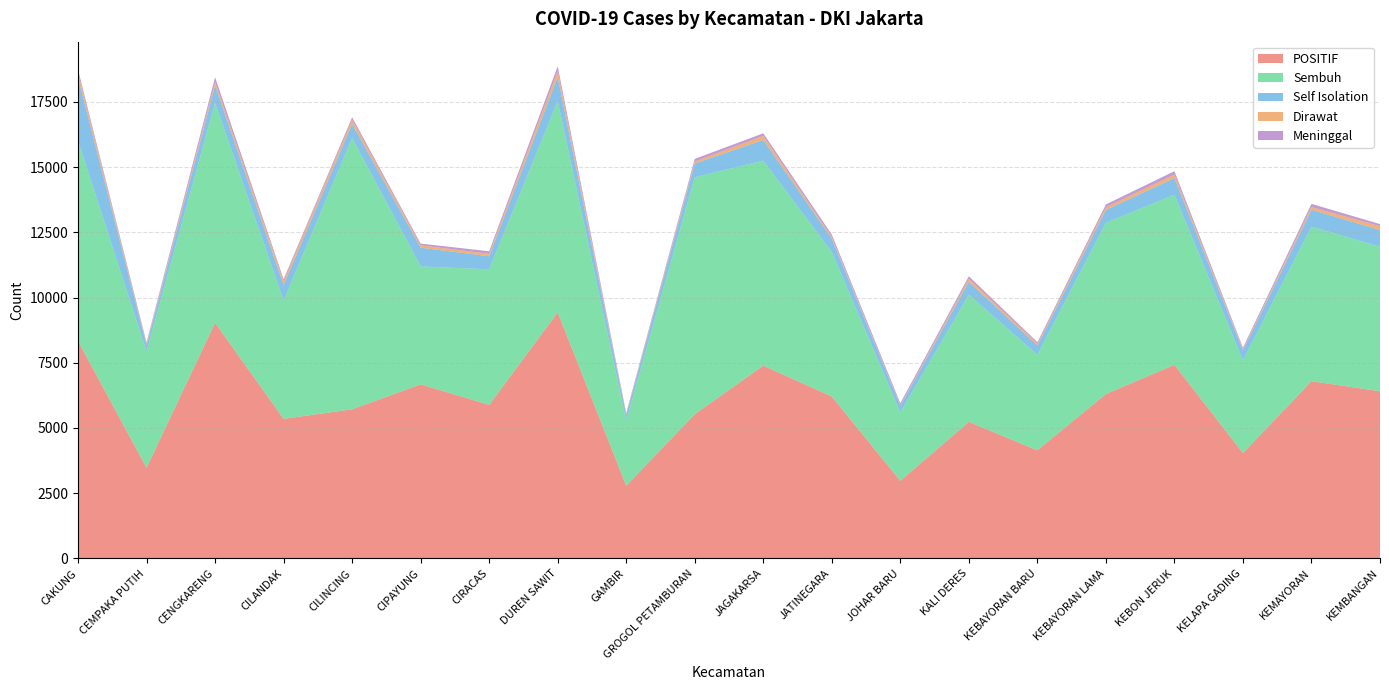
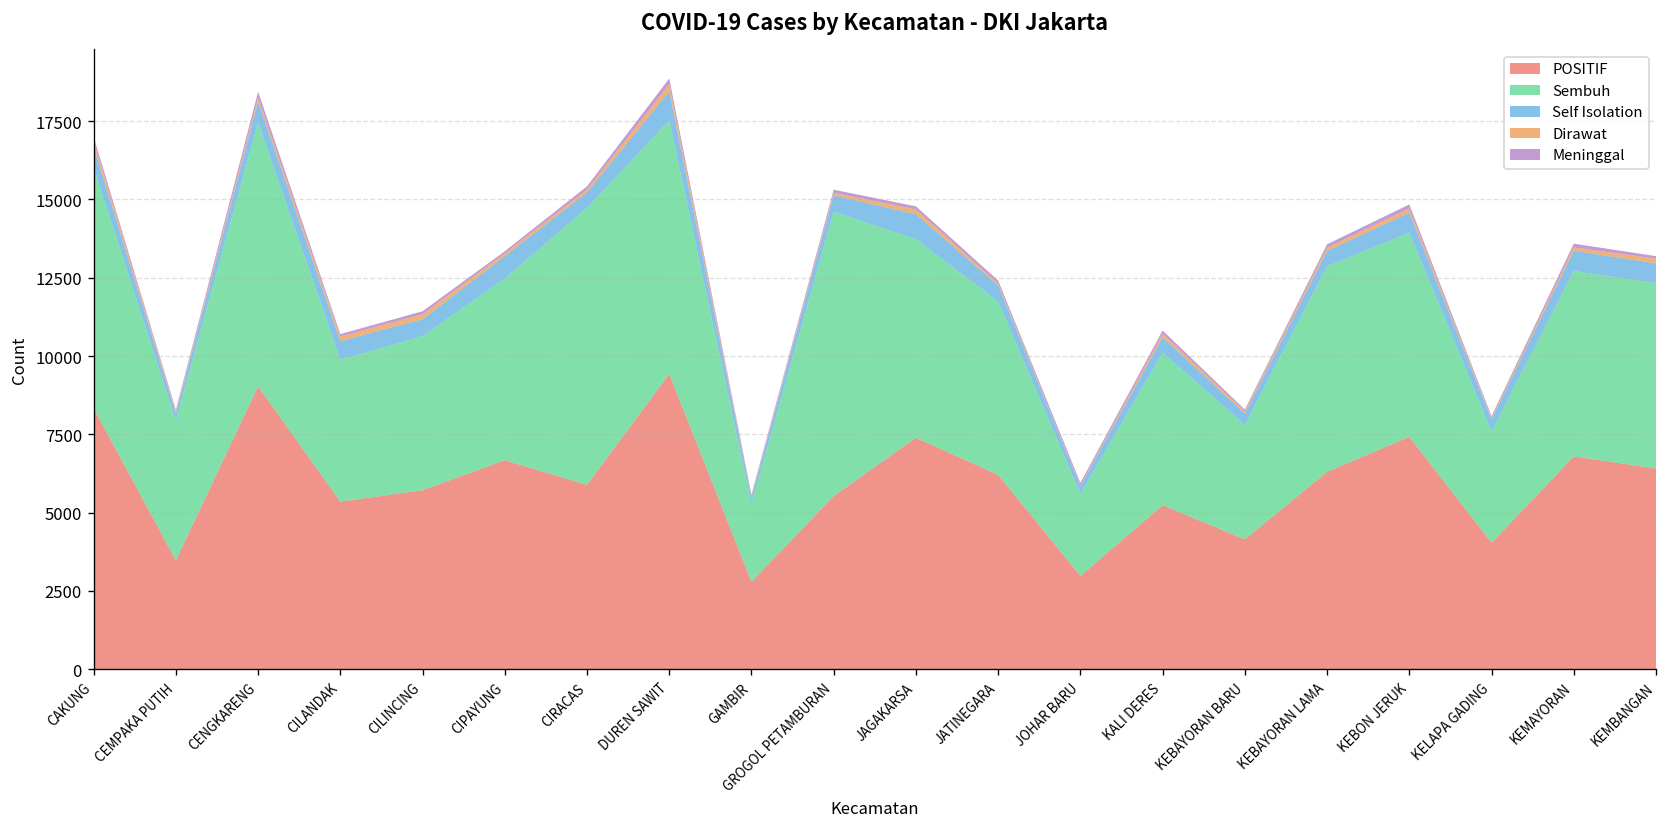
Self Isolation, CAKUNG: 2400 -> 700
Sembuh, CILINCING: 10400 -> 4900
Sembuh, CIPAYUNG: 4500 -> 5800
Sembuh, CIRACAS: 5200 -> 8800
Sembuh, JAGAKARSA: 7900 -> 6300
Sembuh, KEMBANGAN: 5500 -> 5900
